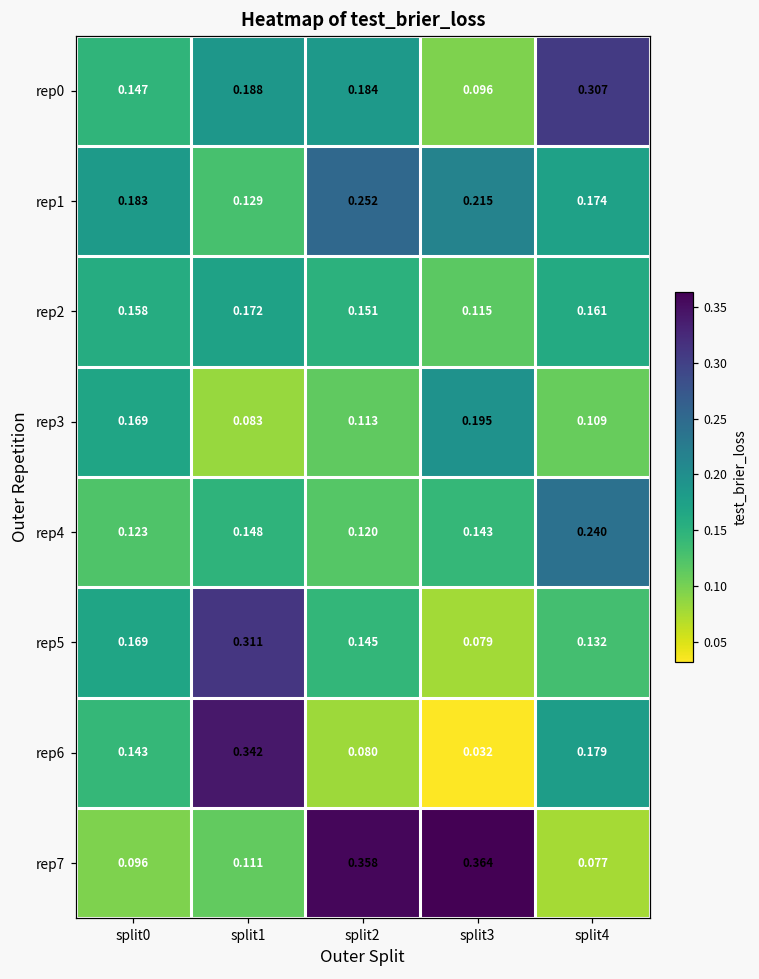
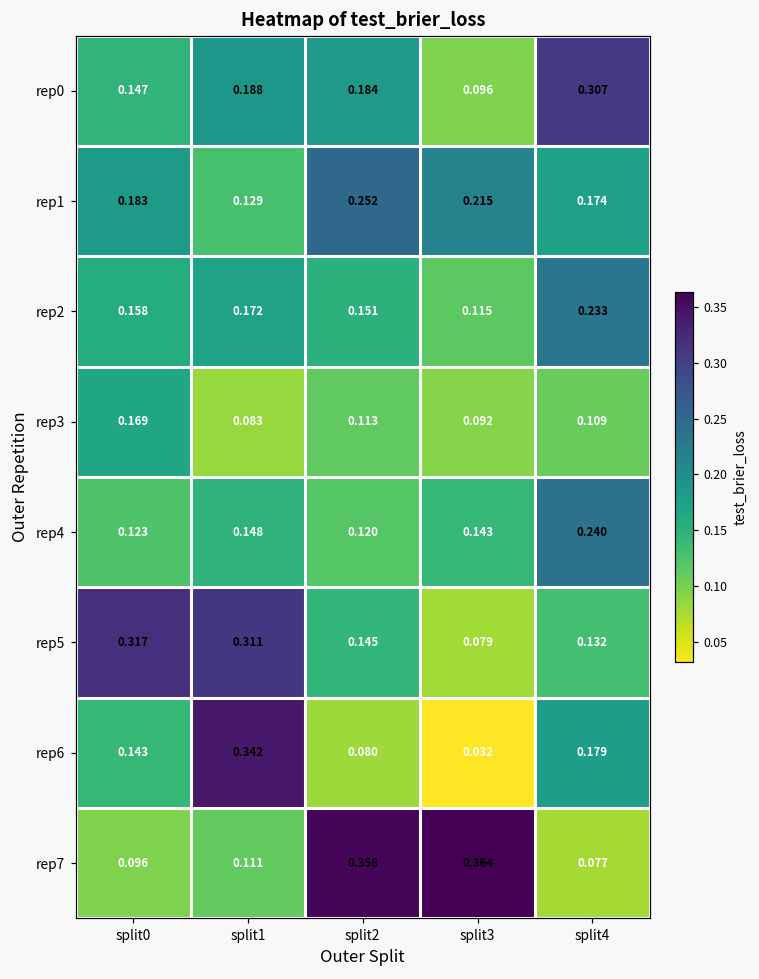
rep2, split4: 0.161 -> 0.233
rep3, split3: 0.195 -> 0.092
rep5, split0: 0.169 -> 0.317
